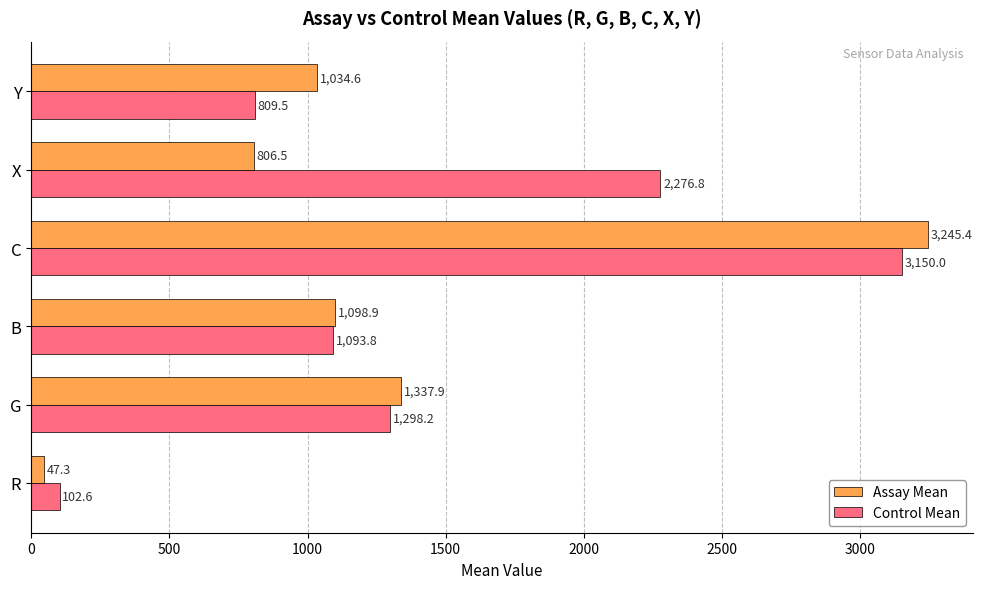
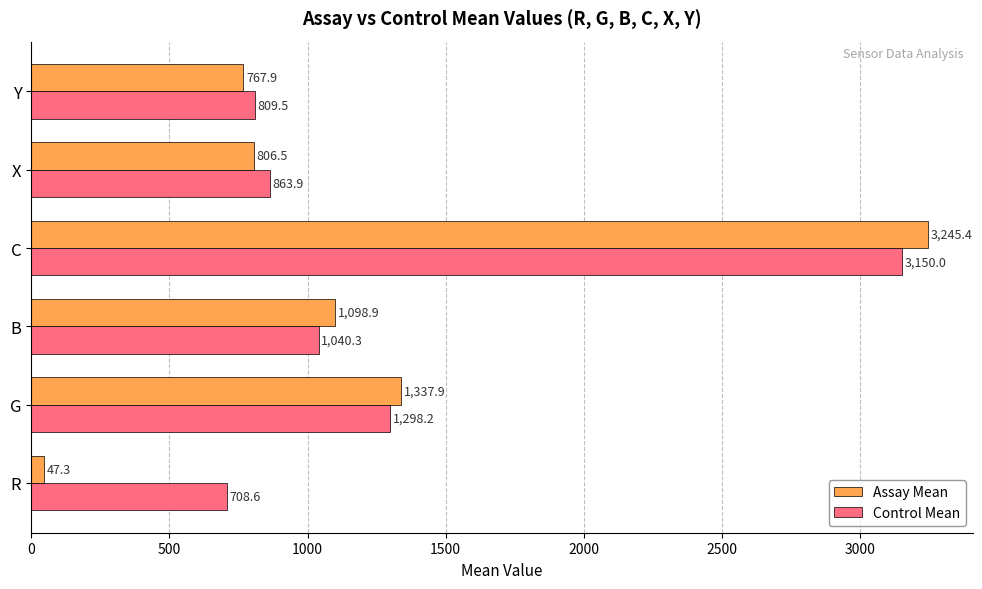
Assay Mean, Y: 1,034.6 -> 767.9
Control Mean, X: 2,276.8 -> 863.9
Control Mean, B: 1,093.8 -> 1,040.3
Control Mean, R: 102.6 -> 708.6
